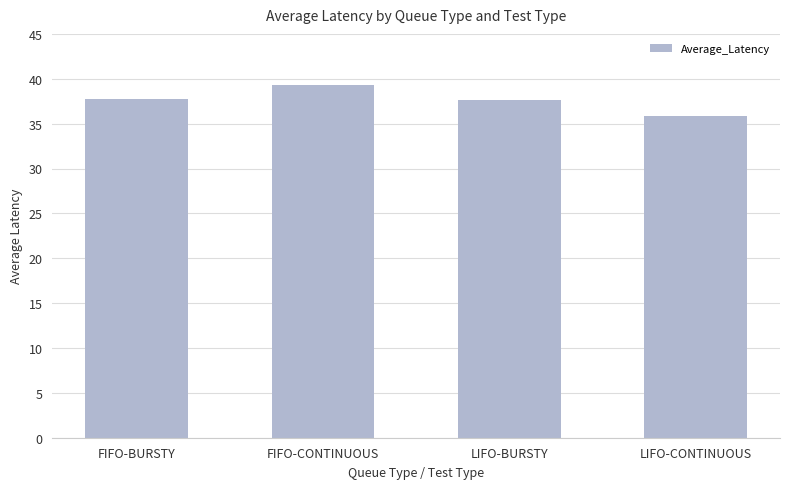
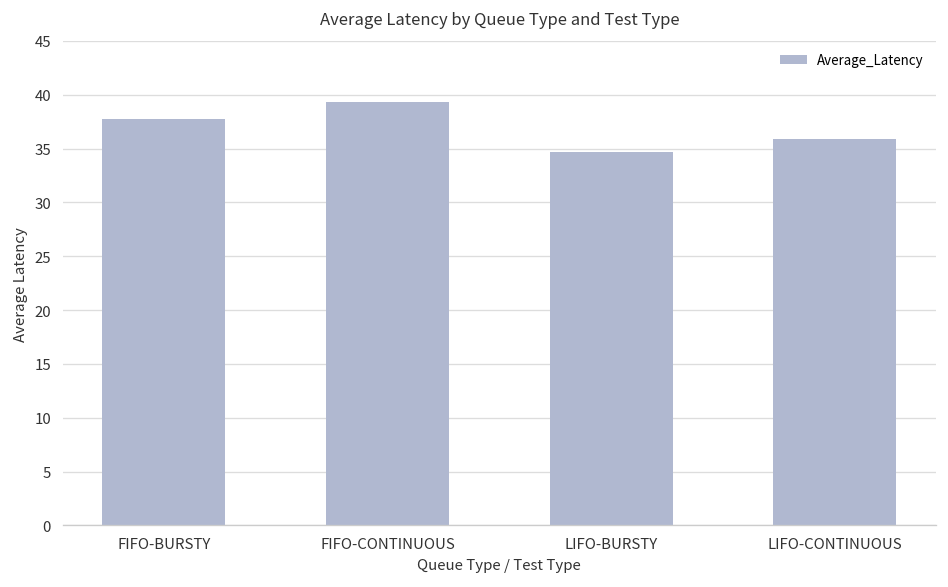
LIFO-BURSTY: 38 -> 35
